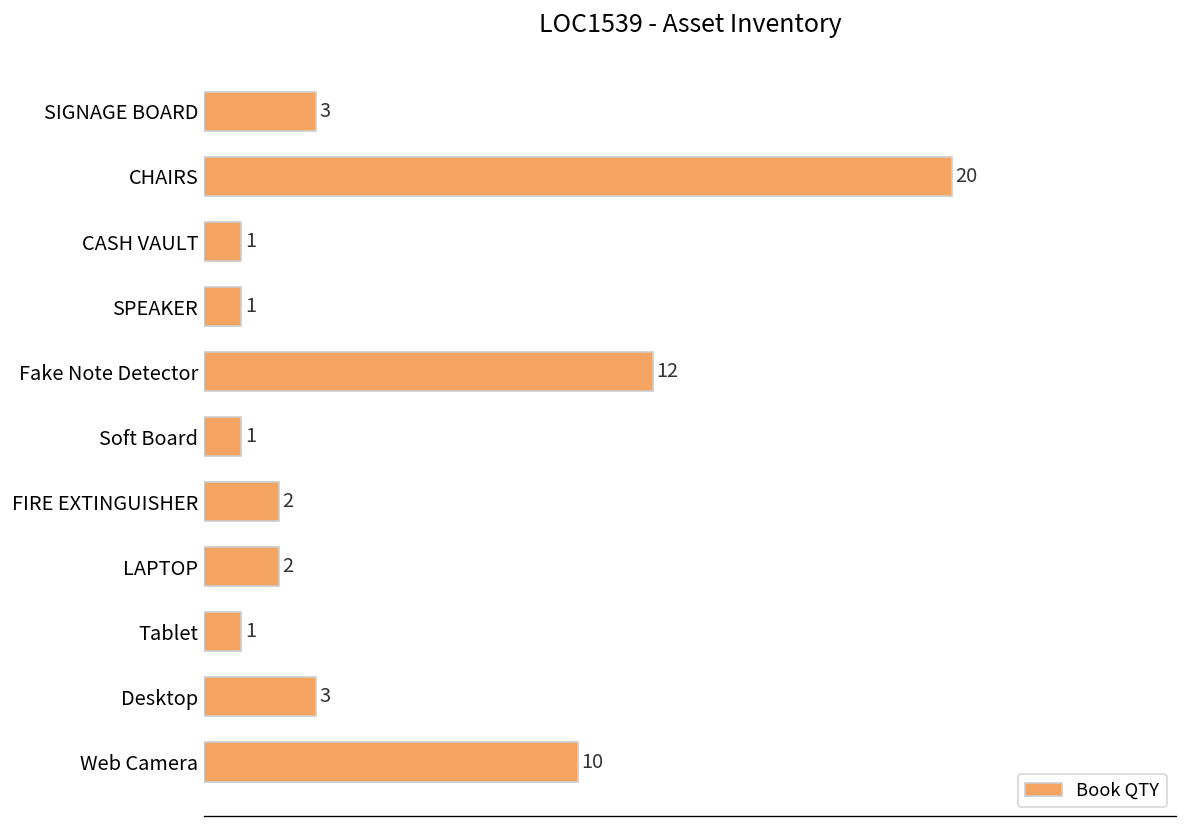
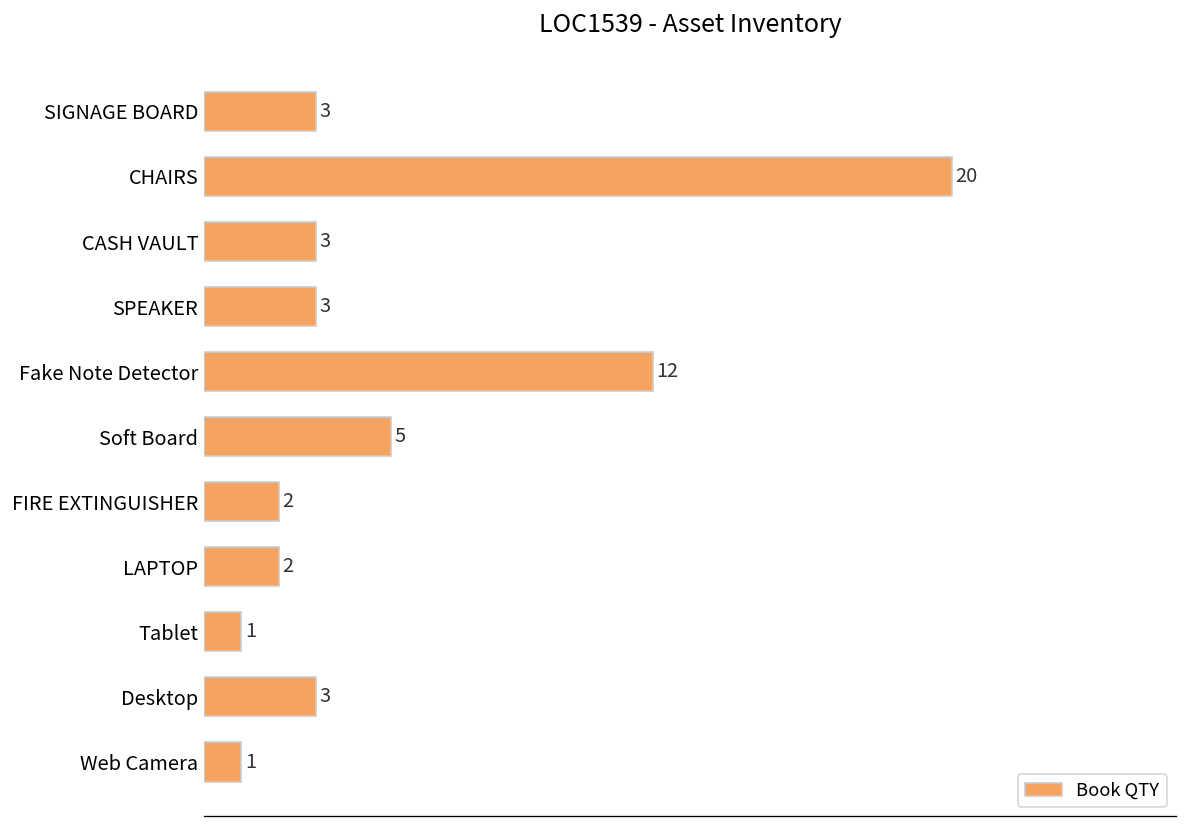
CASH VAULT: 1 -> 3
SPEAKER: 1 -> 3
Soft Board: 1 -> 5
Web Camera: 10 -> 1
